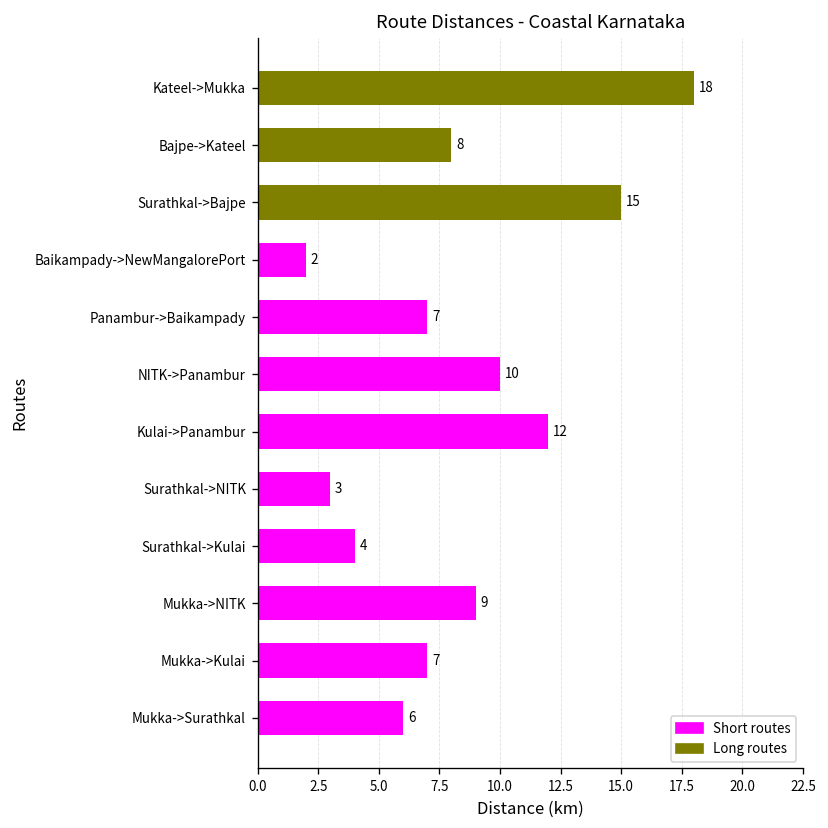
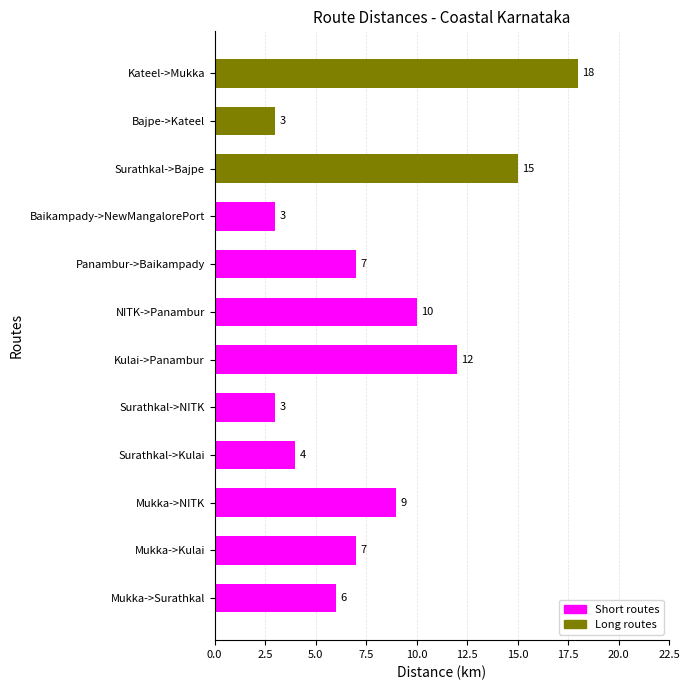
Bajpe->Kateel: 8 -> 3
Baikampady->NewMangalorePort: 2 -> 3
